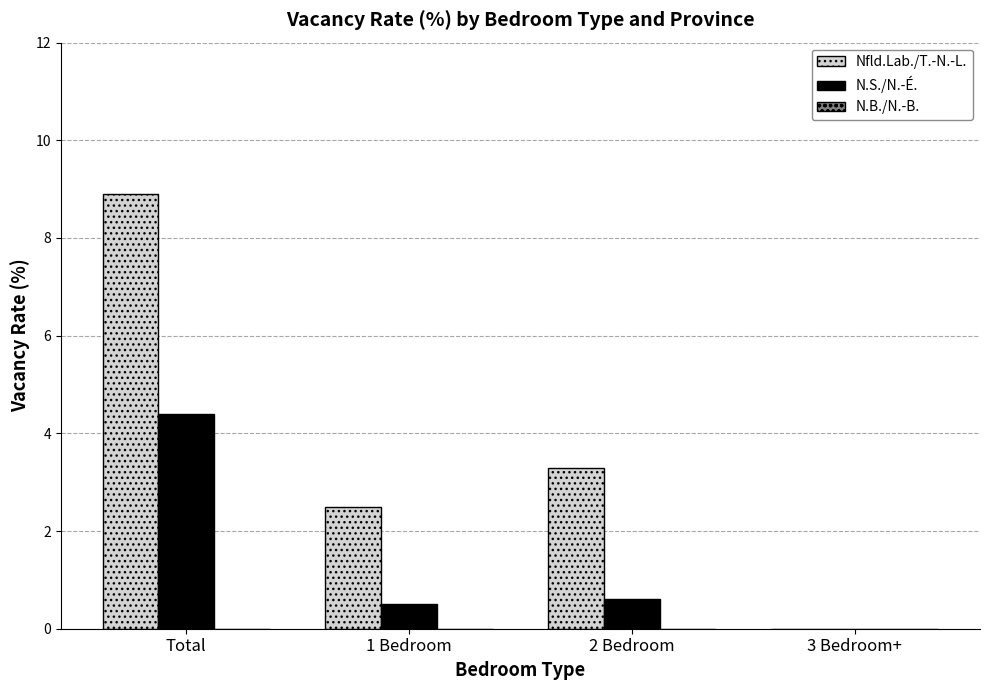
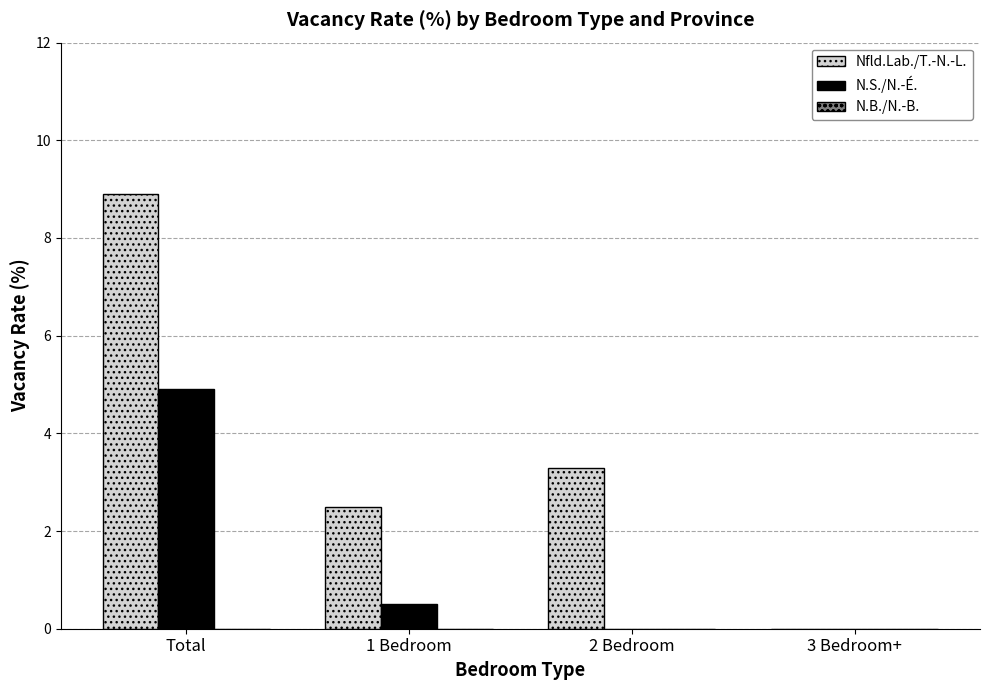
N.S./N.-É., Total: 4.4 -> 4.9
N.S./N.-É., 2 Bedroom: 0.6 -> 0.0
